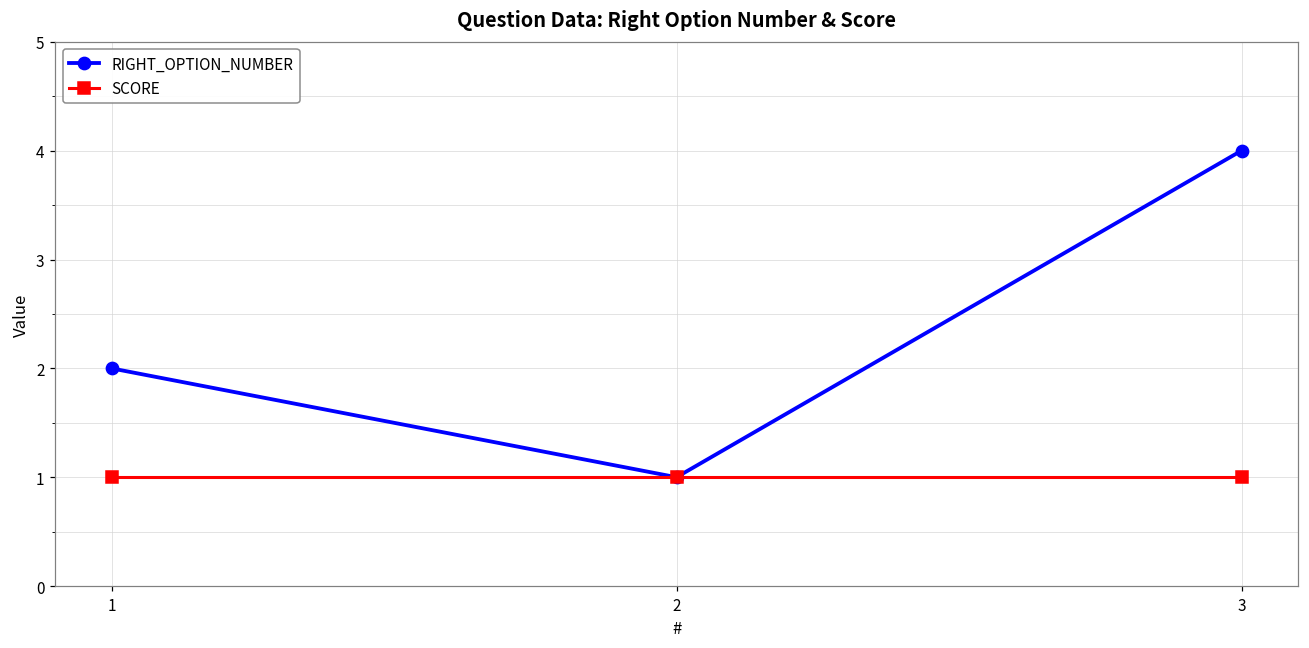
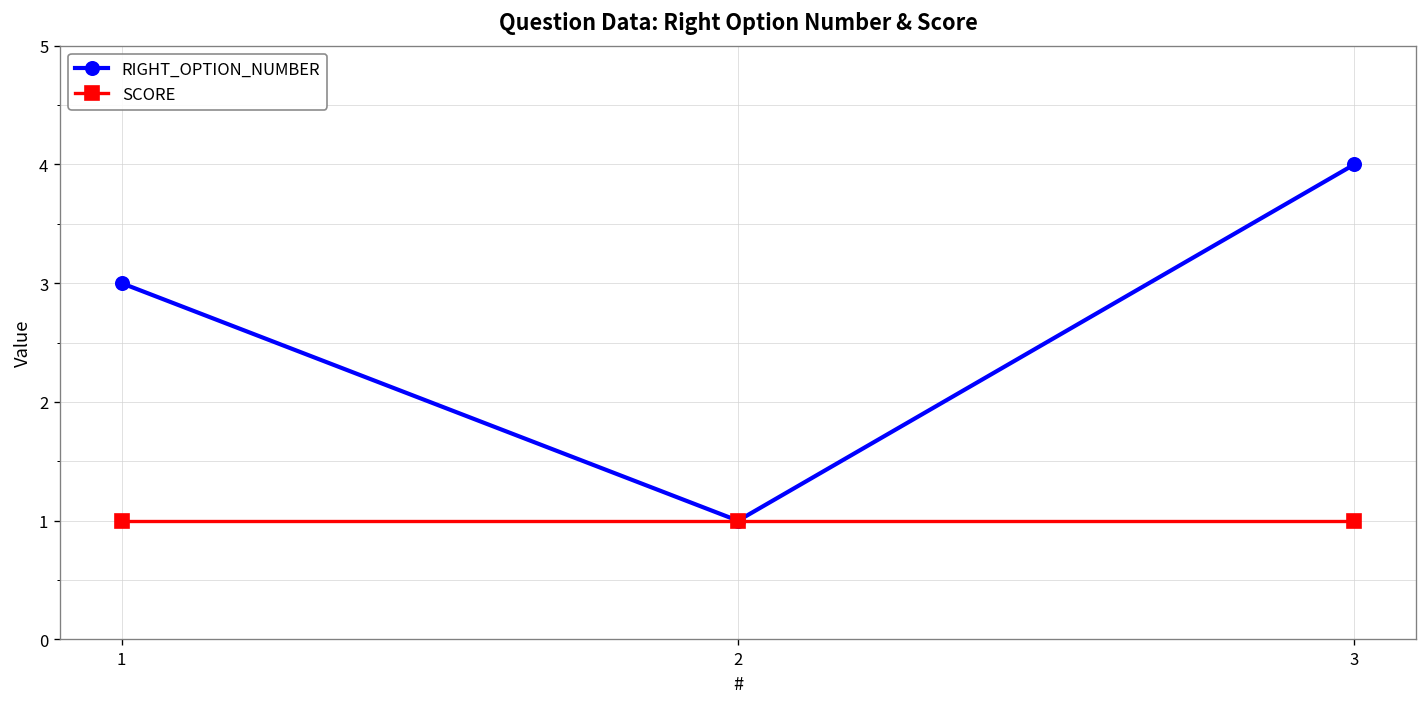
RIGHT_OPTION_NUMBER, 1: 2 -> 3
